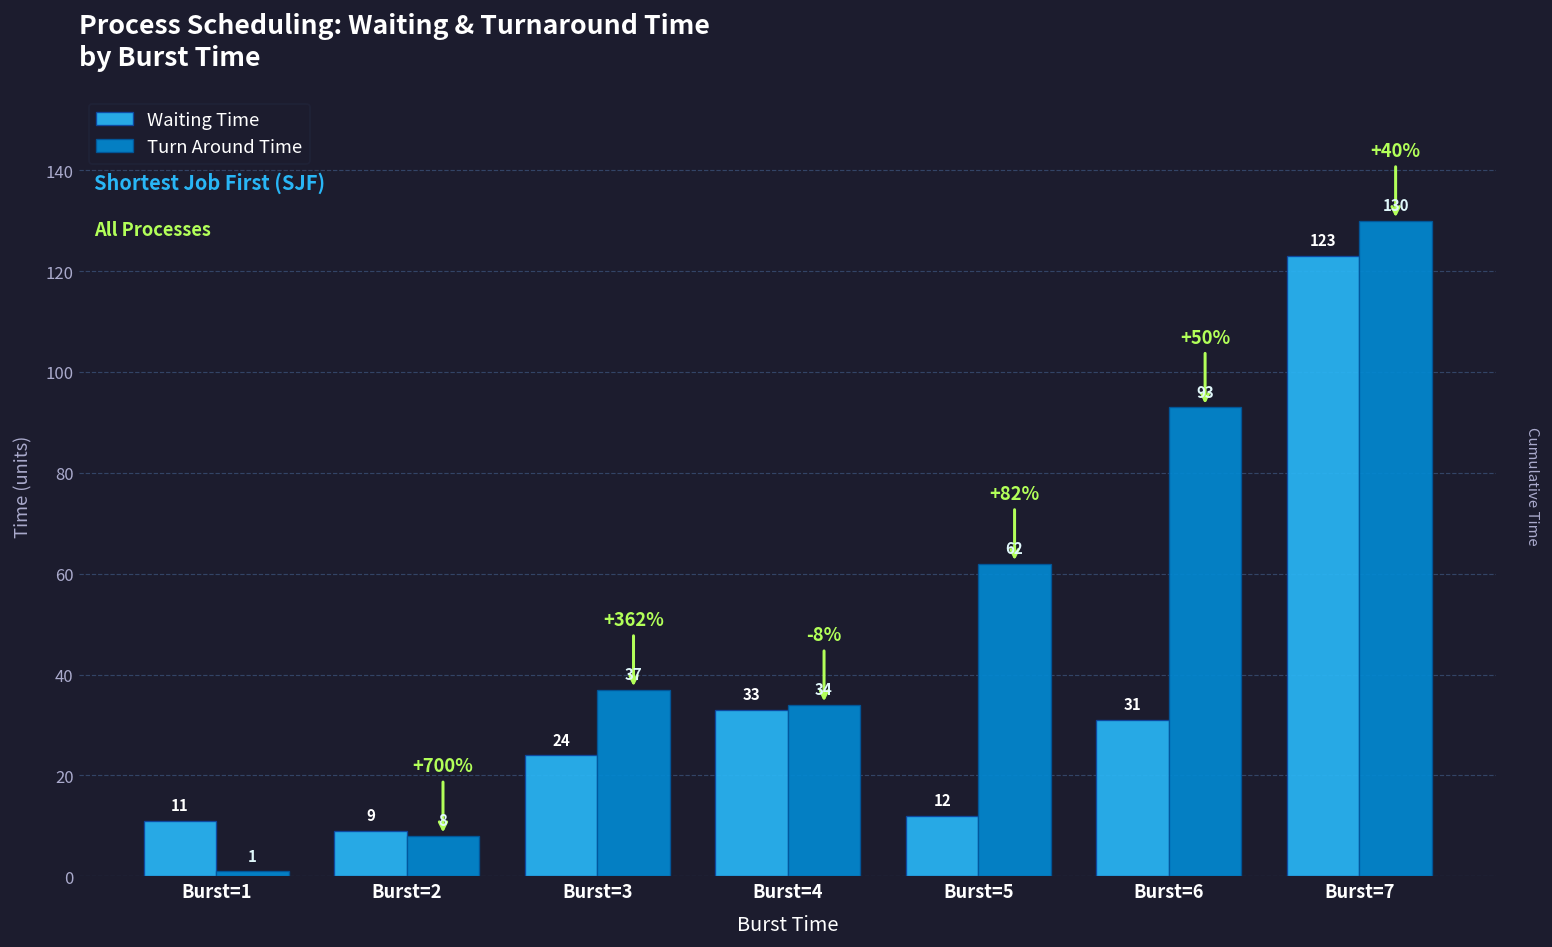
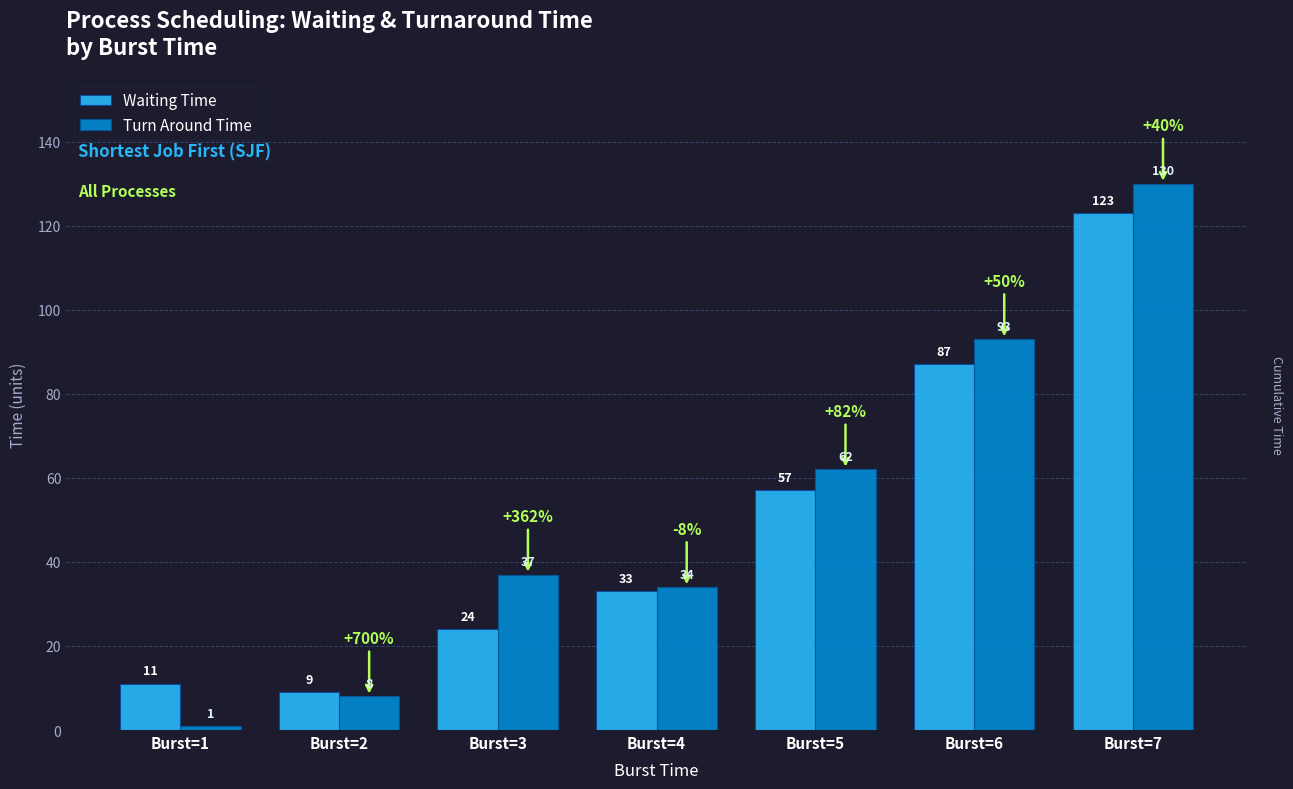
Waiting Time, Burst=5: 12 -> 57
Waiting Time, Burst=6: 31 -> 87
